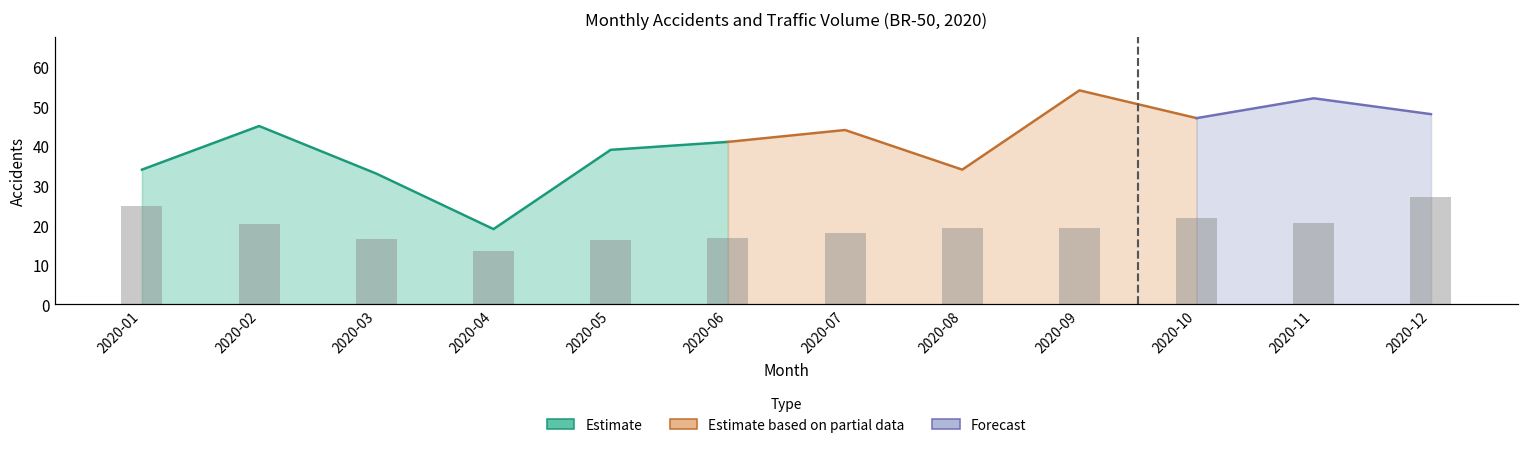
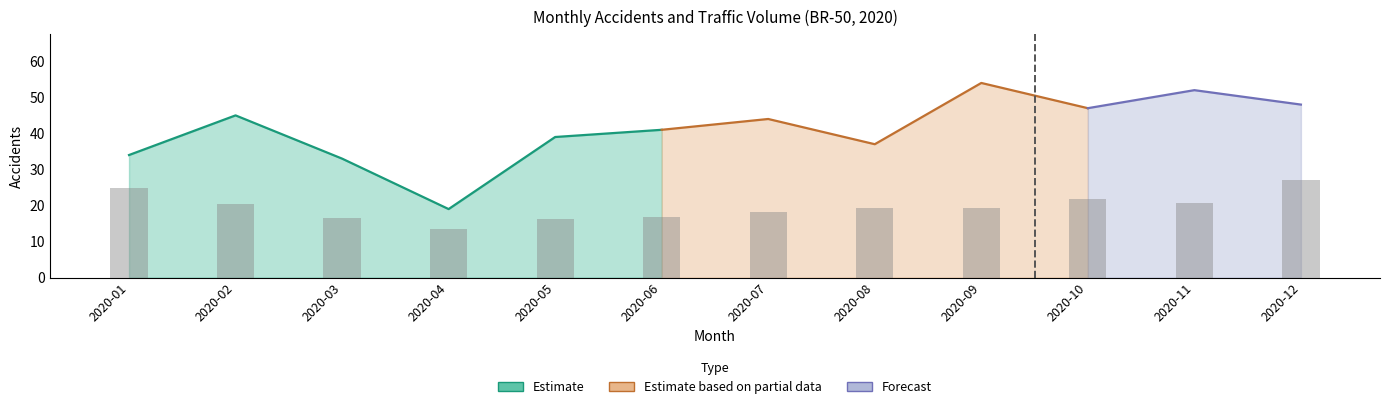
Estimate based on partial data, 2020-08: 34 -> 37
